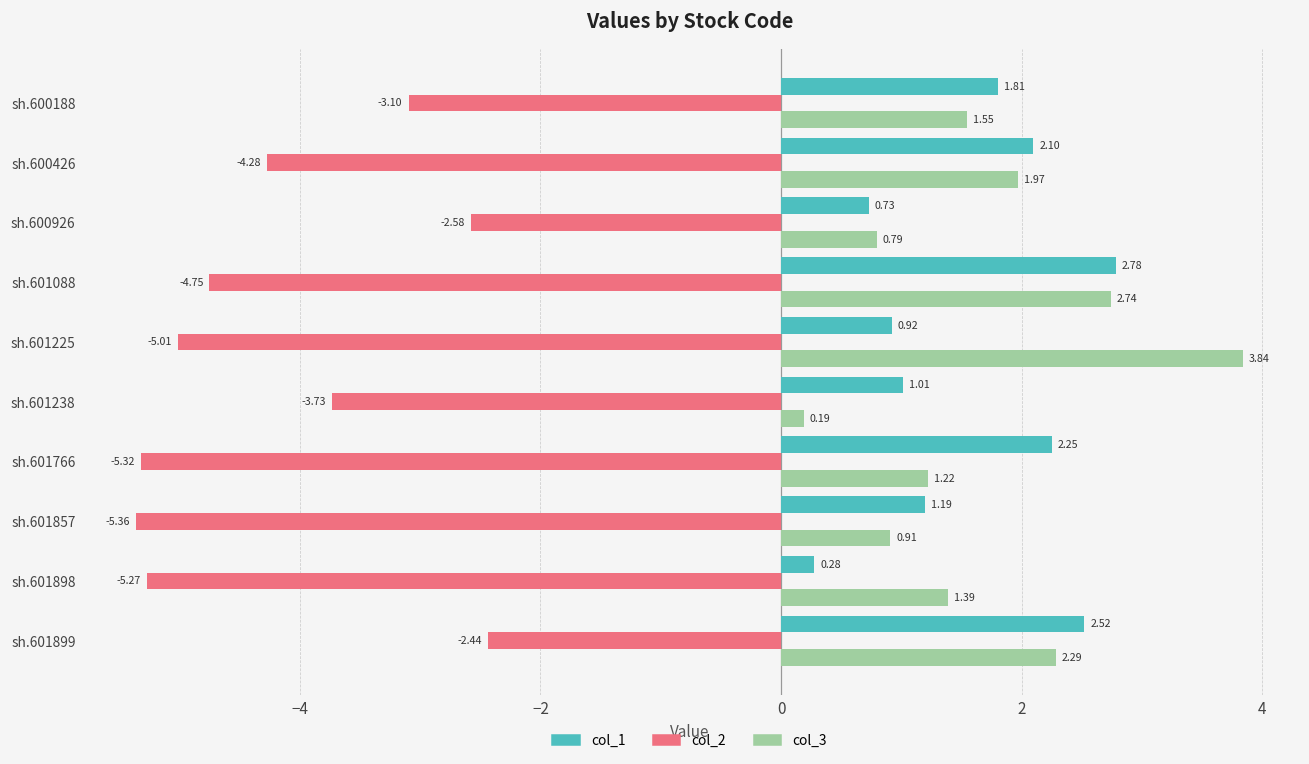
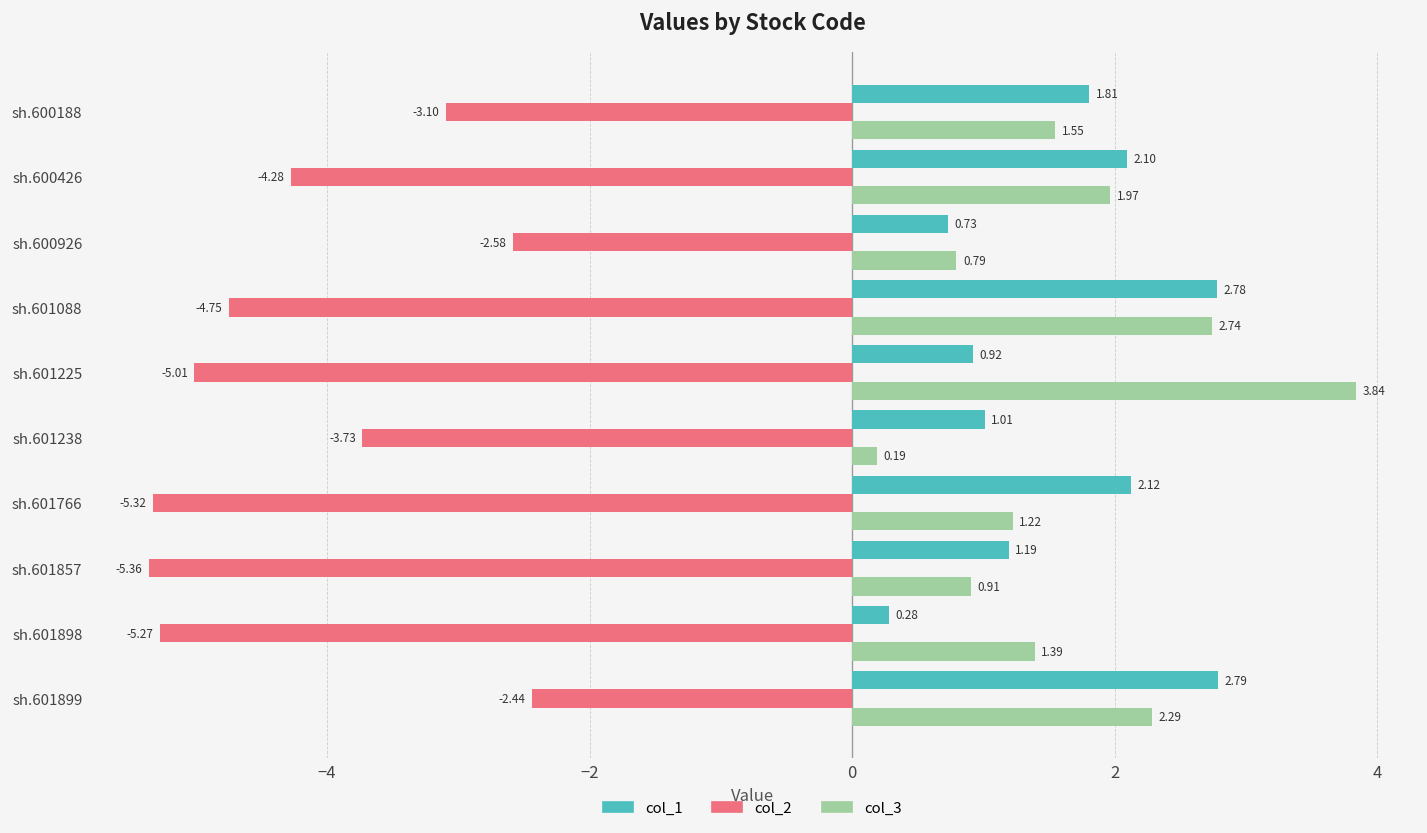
col_1, sh.601766: 2.25 -> 2.12
col_1, sh.601899: 2.52 -> 2.79
